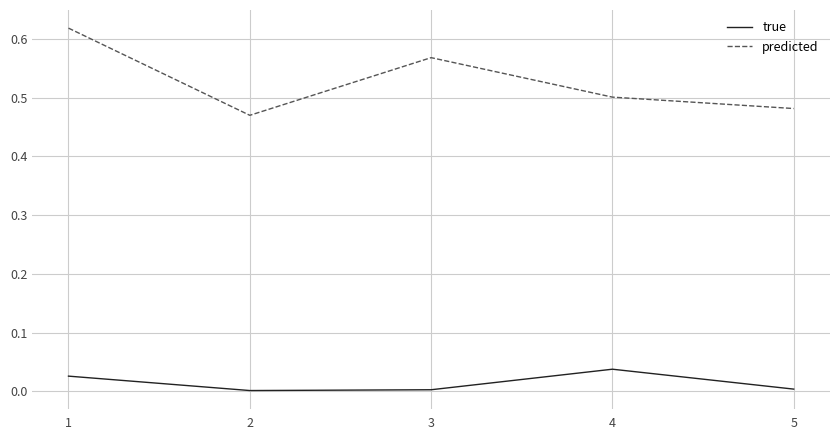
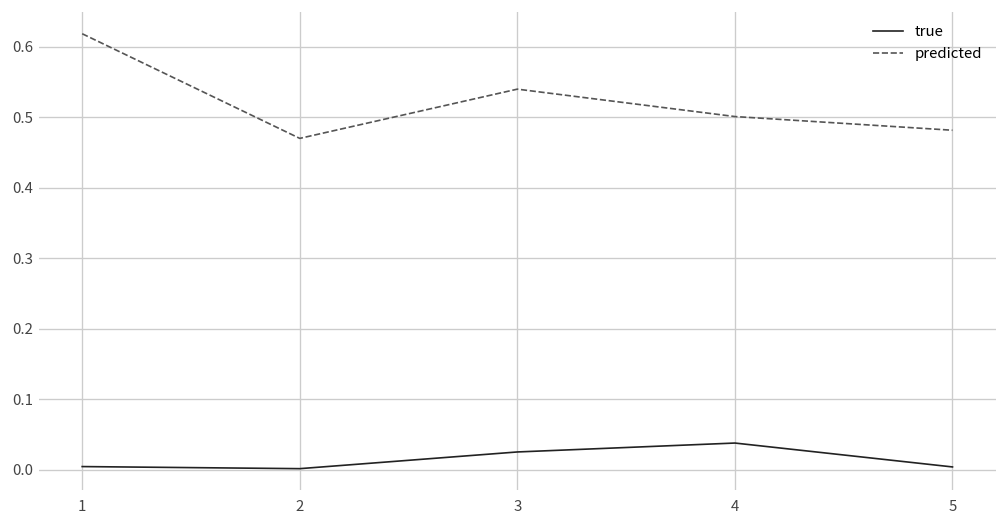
true, 1: 0.03 -> 0.00
true, 3: 0.00 -> 0.03
predicted, 3: 0.57 -> 0.54
